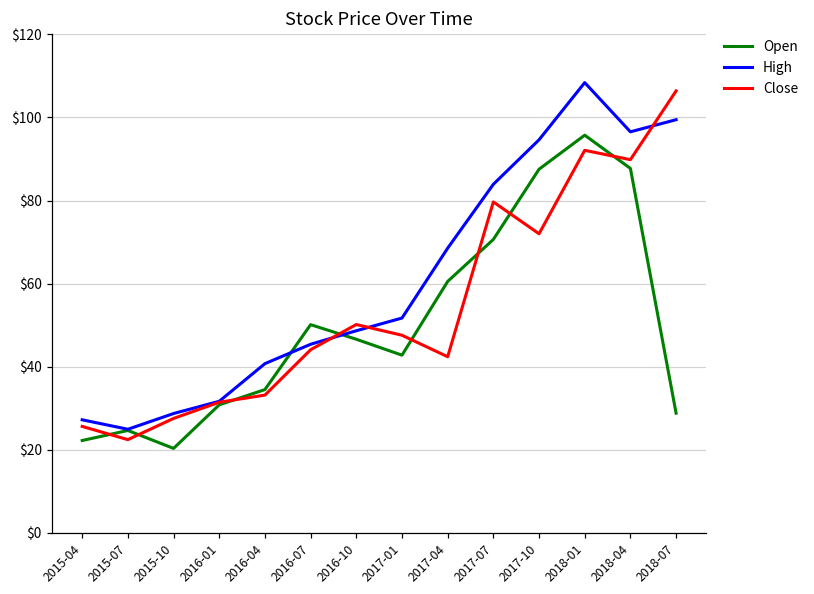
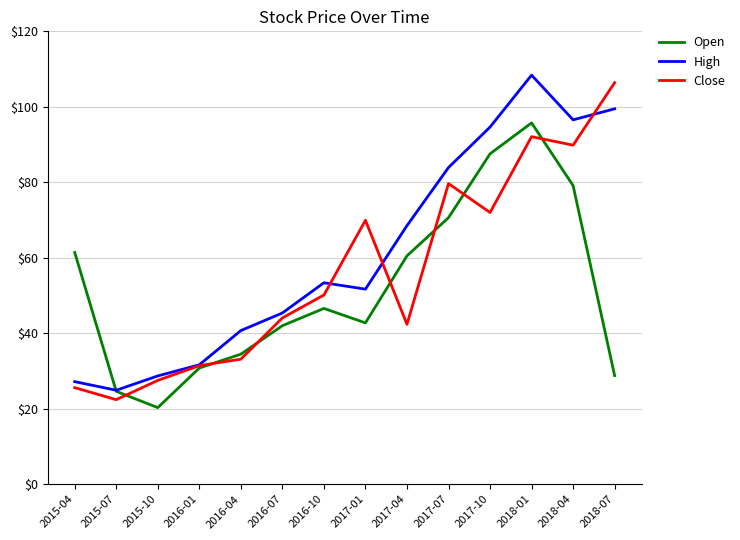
Open, 2015-04: $22 -> $61
Open, 2016-07: $50 -> $42
High, 2016-10: $49 -> $53
Close, 2017-01: $48 -> $70
Open, 2018-04: $88 -> $79
